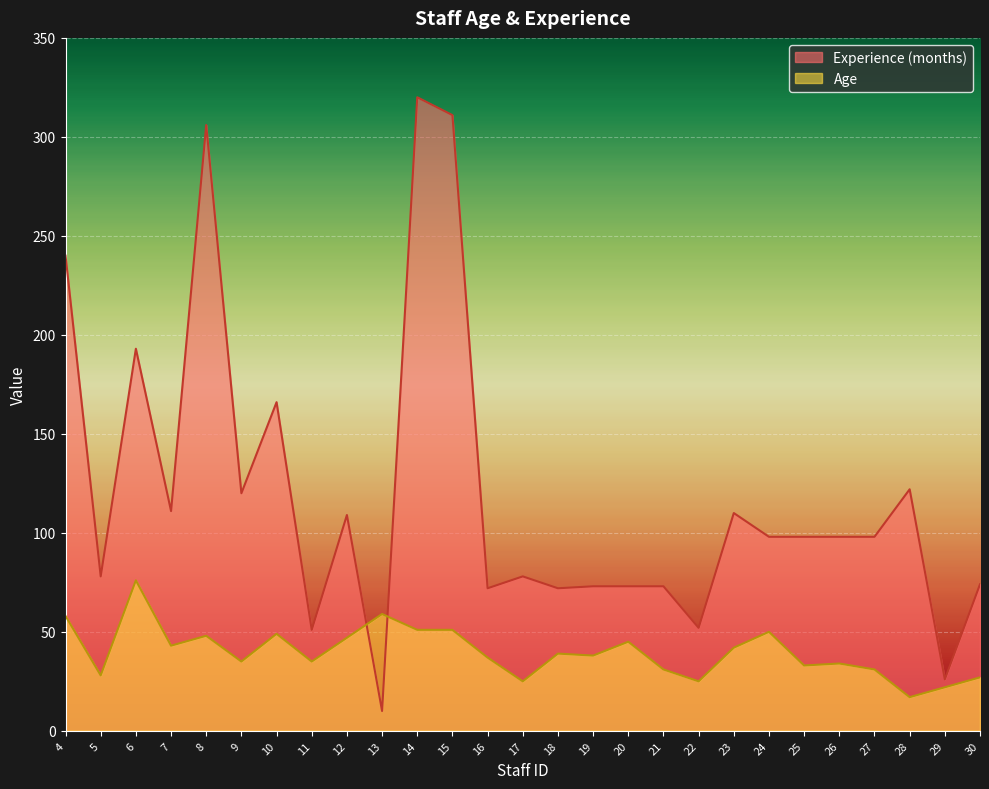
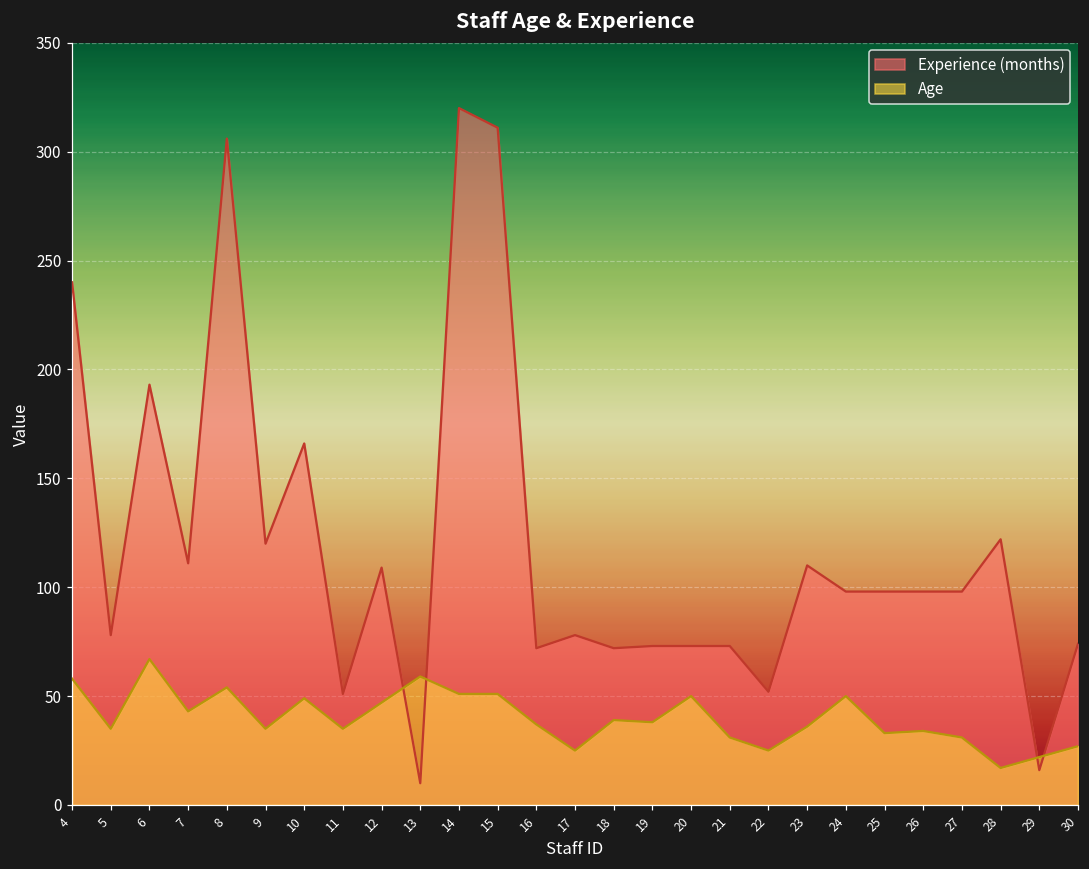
Age, 5: 28 -> 35
Age, 6: 76 -> 67
Age, 8: 48 -> 54
Age, 20: 45 -> 50
Age, 23: 42 -> 36
Experience (months), 29: 26 -> 16
